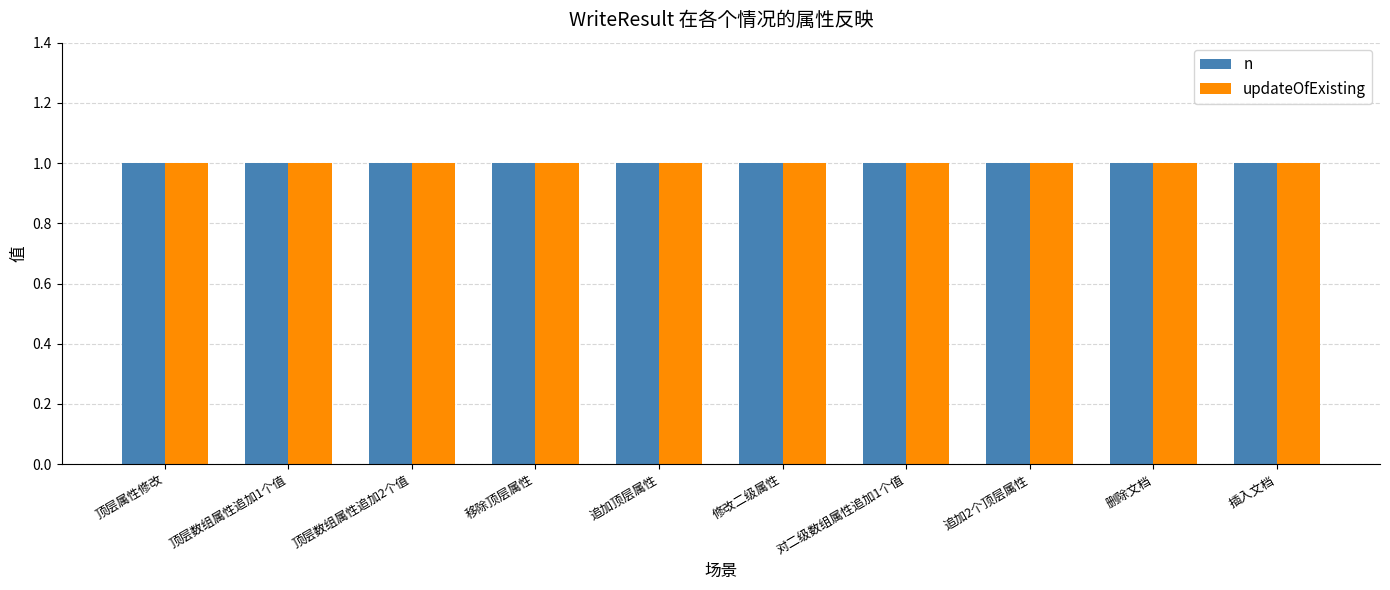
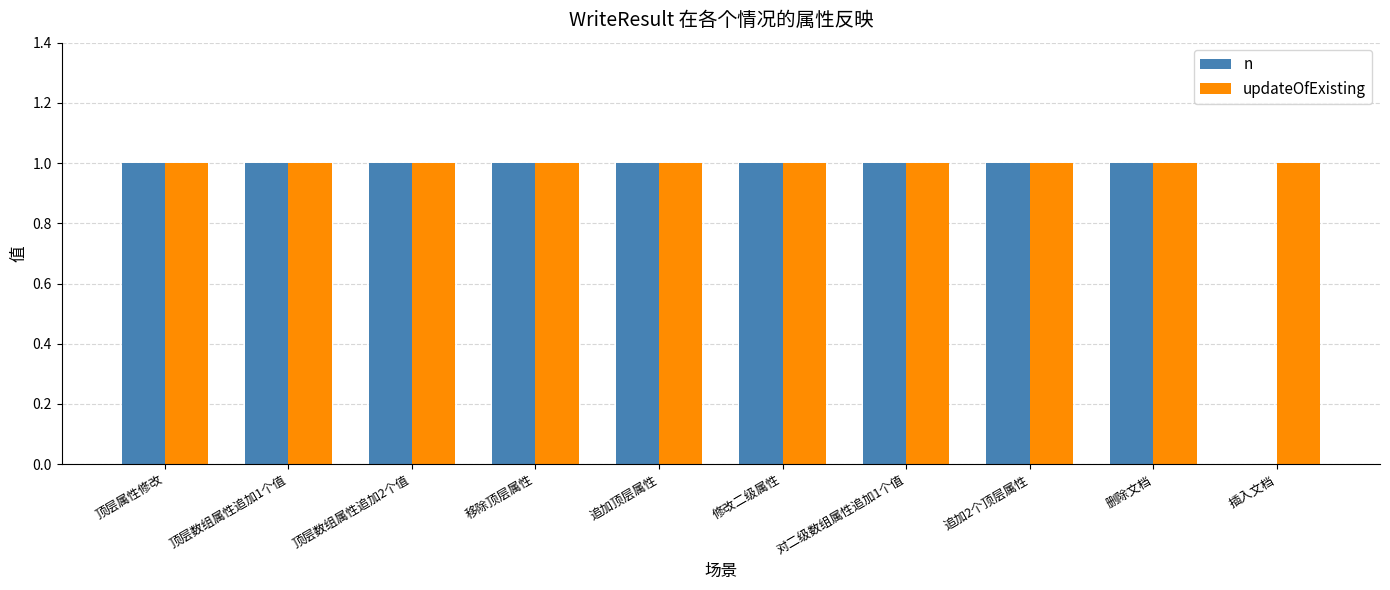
n, 插入文档: 1 -> 0
